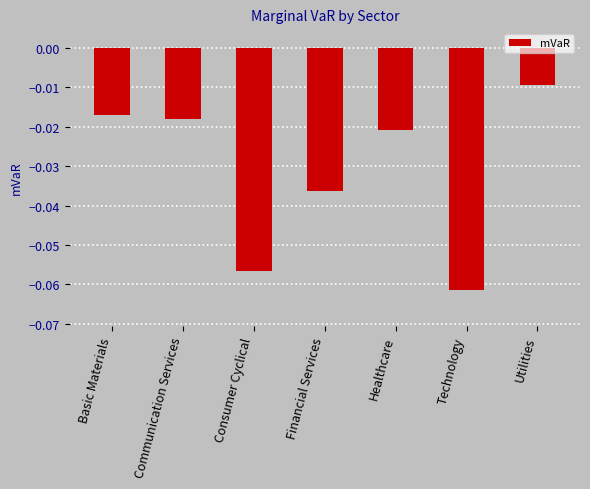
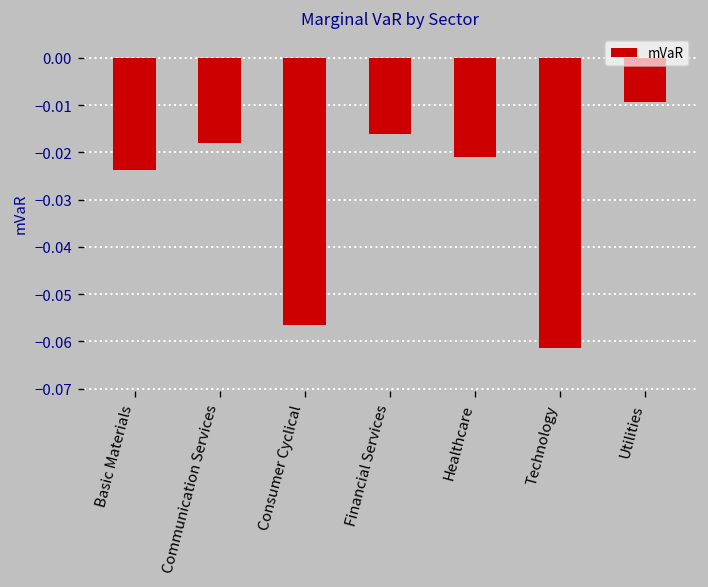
Basic Materials: -0.017 -> -0.024
Financial Services: -0.036 -> -0.016
